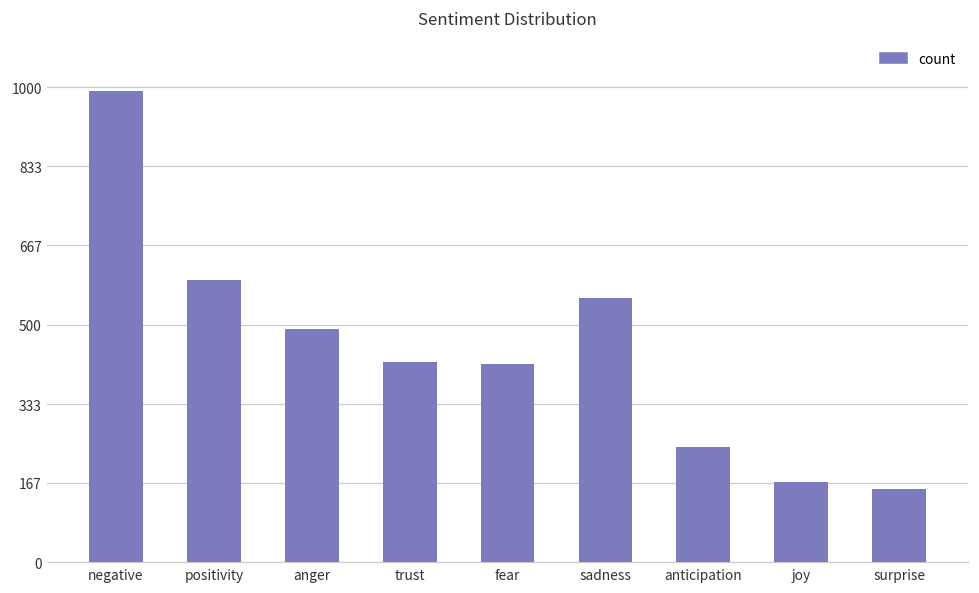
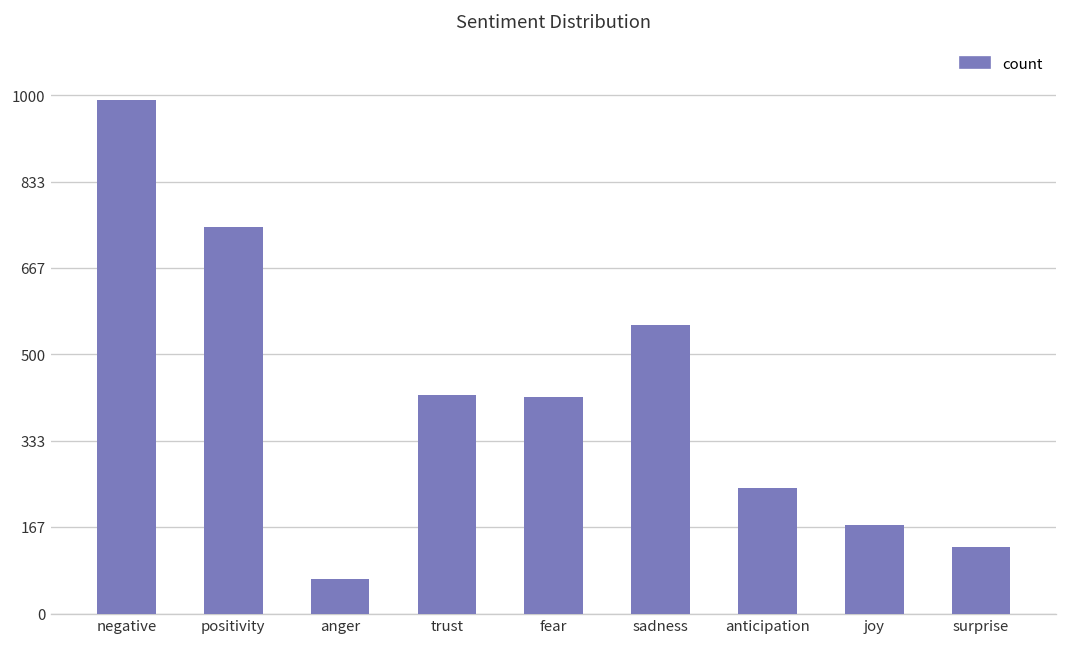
positivity: 590 -> 750
anger: 490 -> 70
surprise: 150 -> 130
